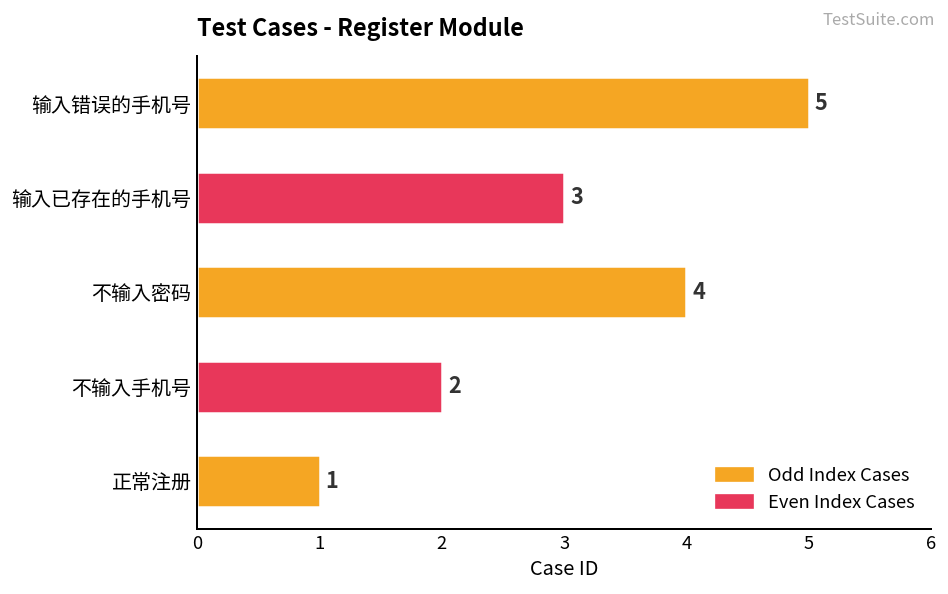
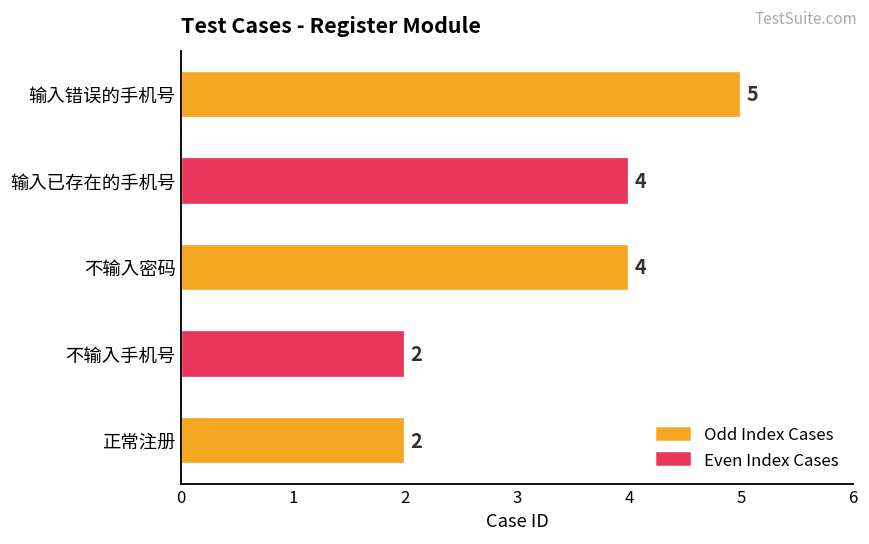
输入已存在的手机号: 3 -> 4
正常注册: 1 -> 2
